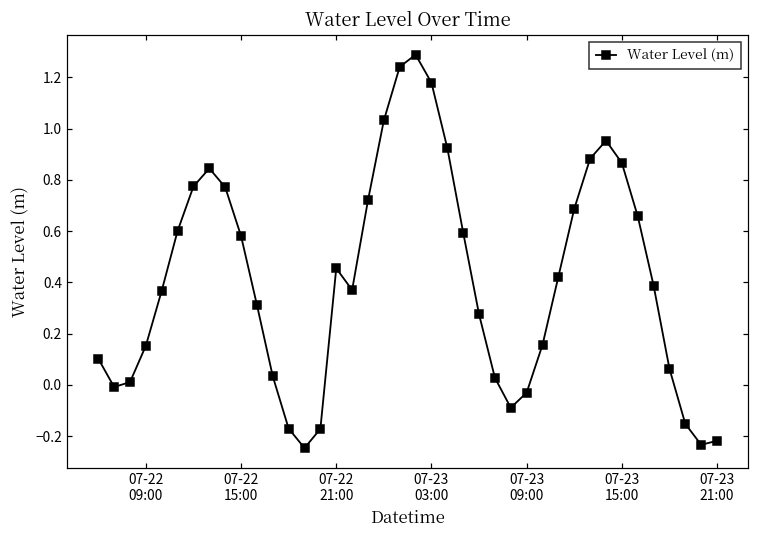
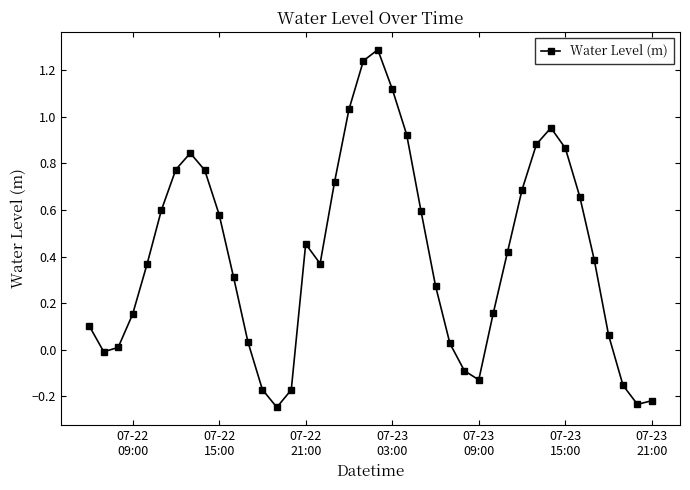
07-23 03:00: 1.18 -> 1.12
07-23 09:00: -0.03 -> -0.13
